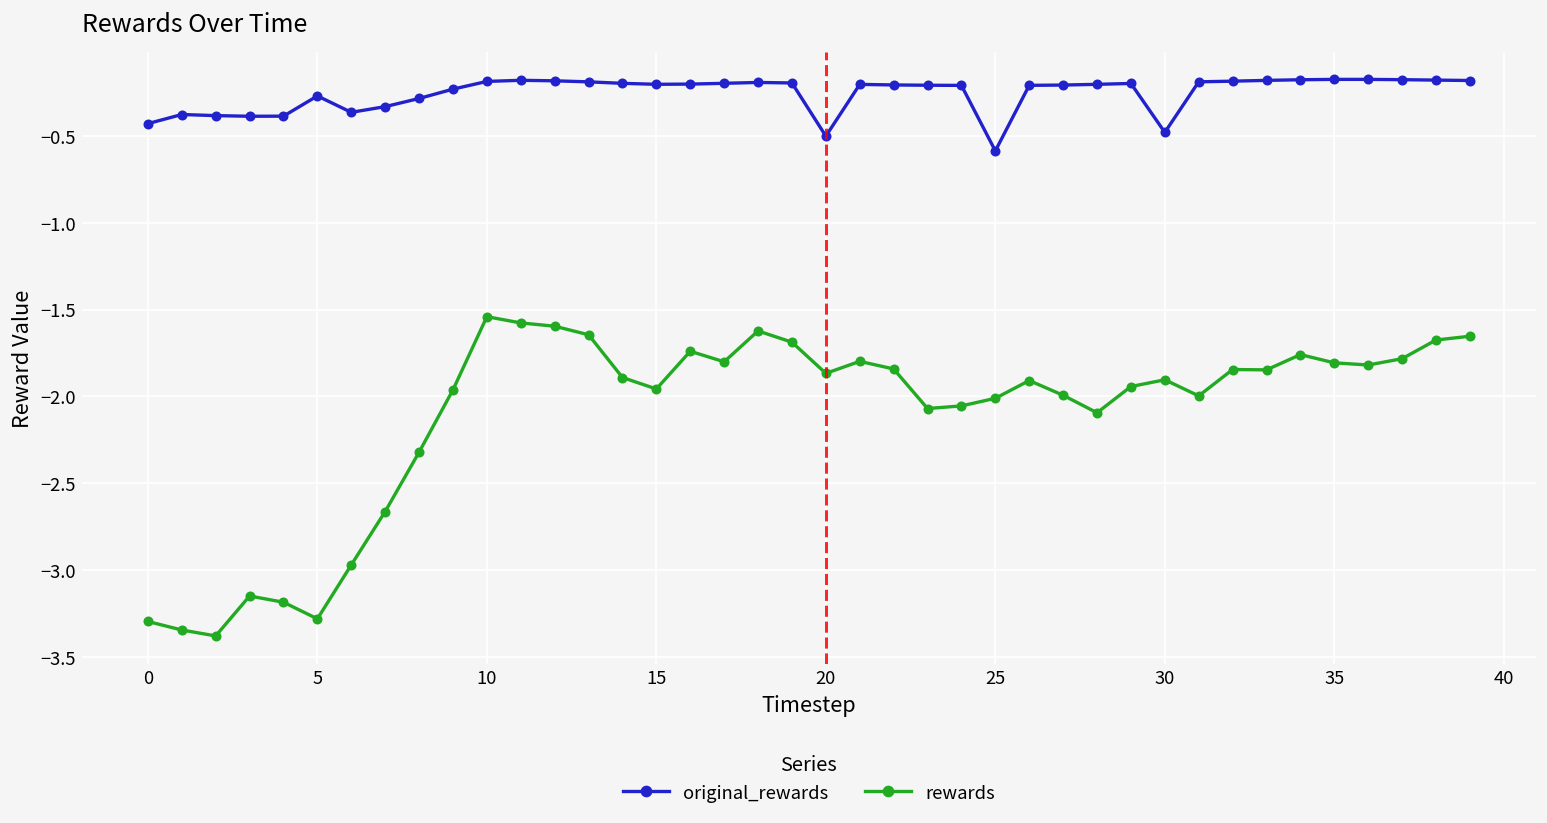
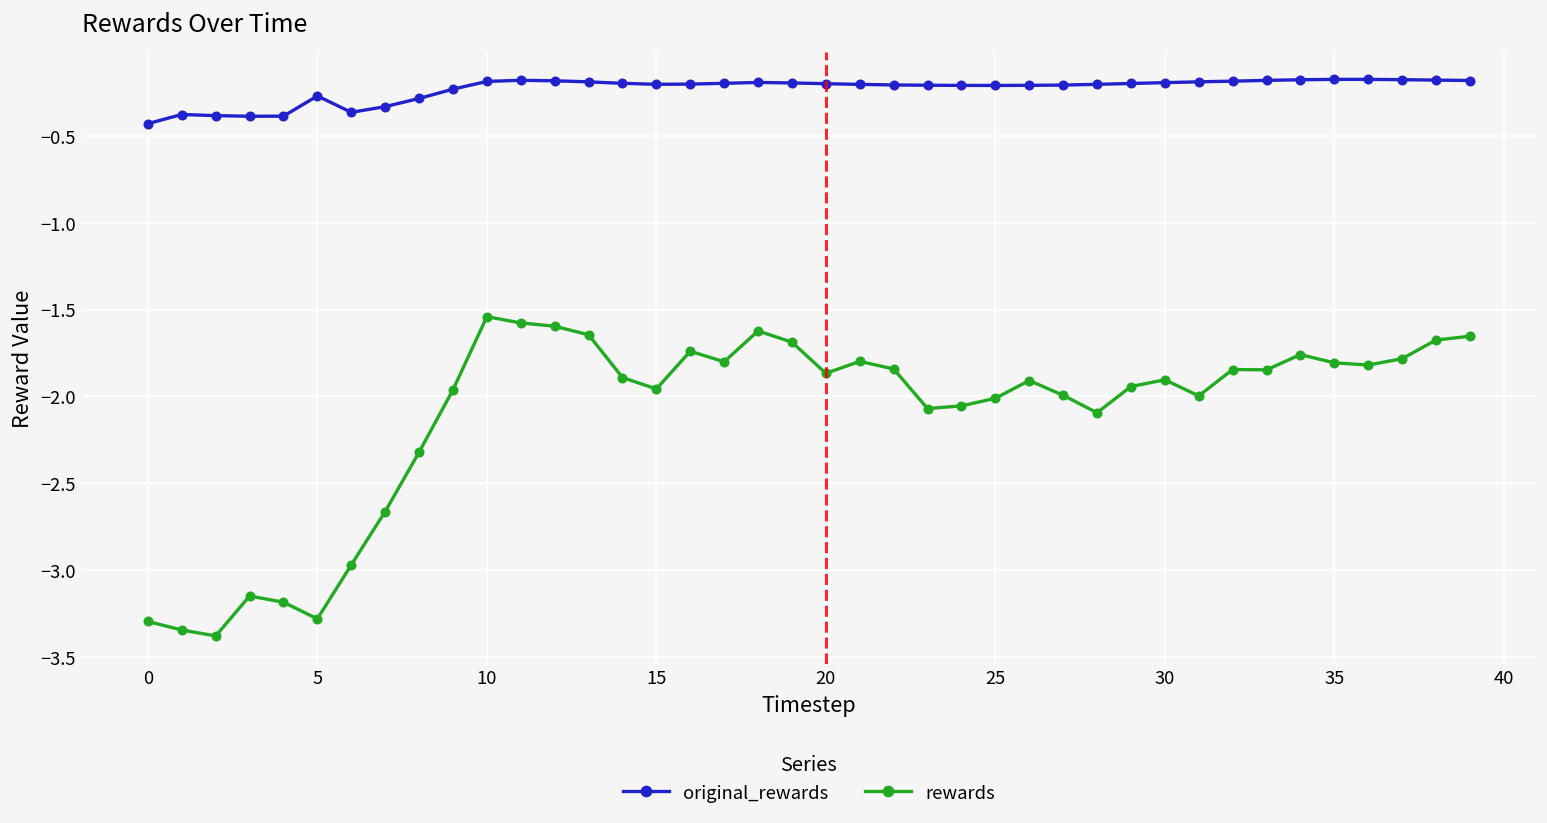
original_rewards, 20: -0.50 -> -0.20
original_rewards, 25: -0.59 -> -0.21
original_rewards, 30: -0.48 -> -0.19
